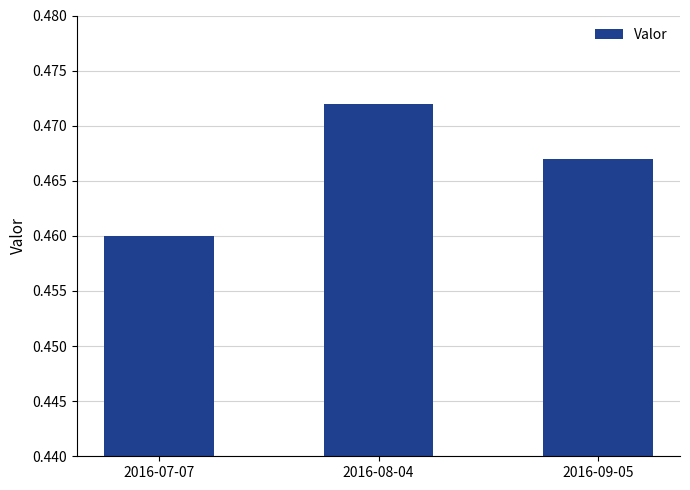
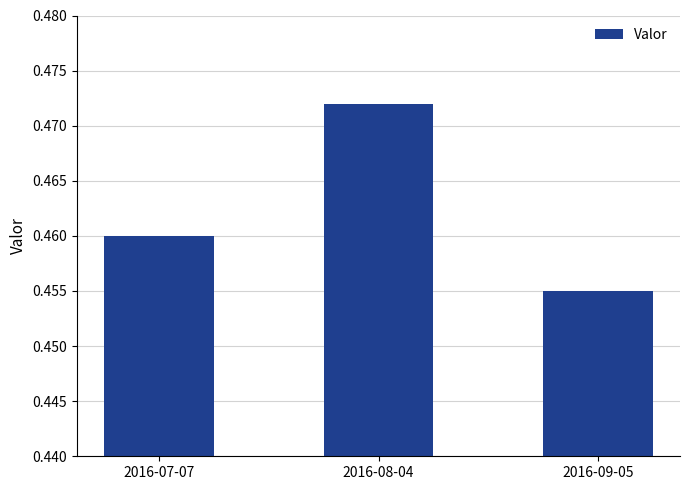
2016-09-05: 0.467 -> 0.455
